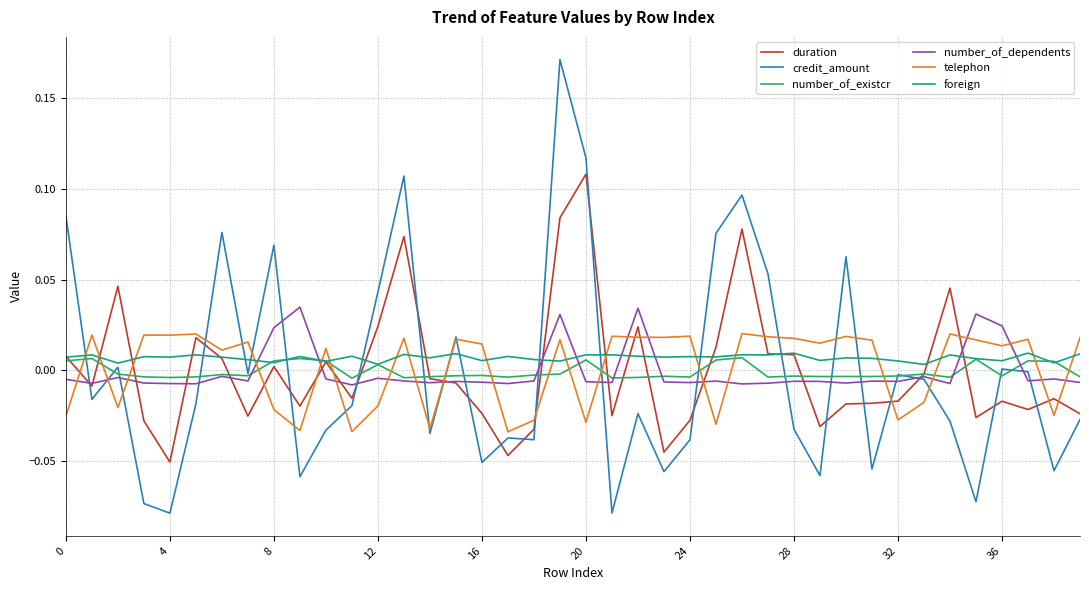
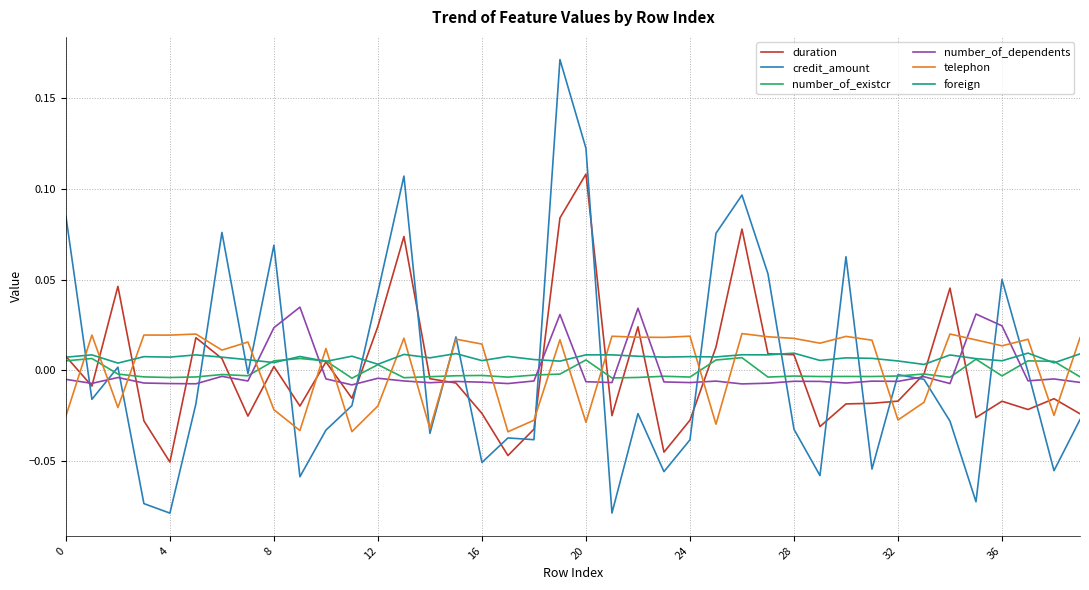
credit_amount, 20: 0.117 -> 0.122
credit_amount, 36: 0.001 -> 0.050
